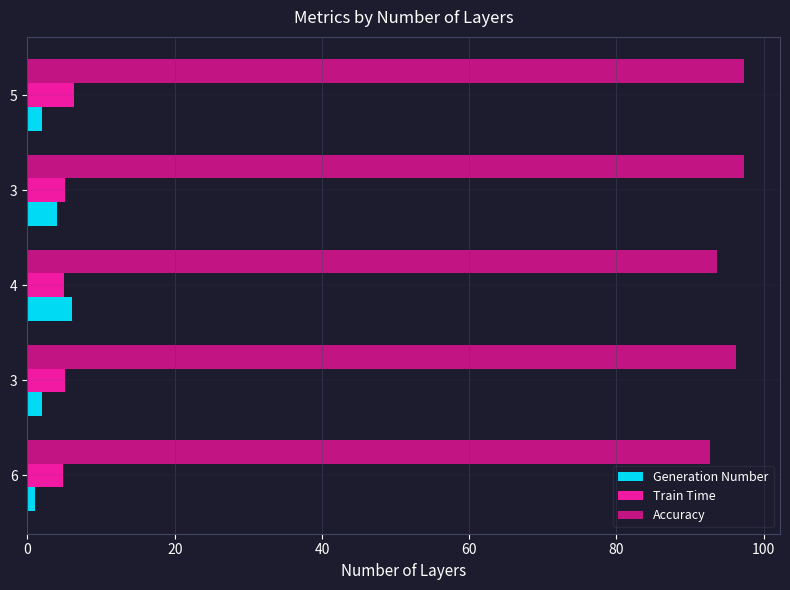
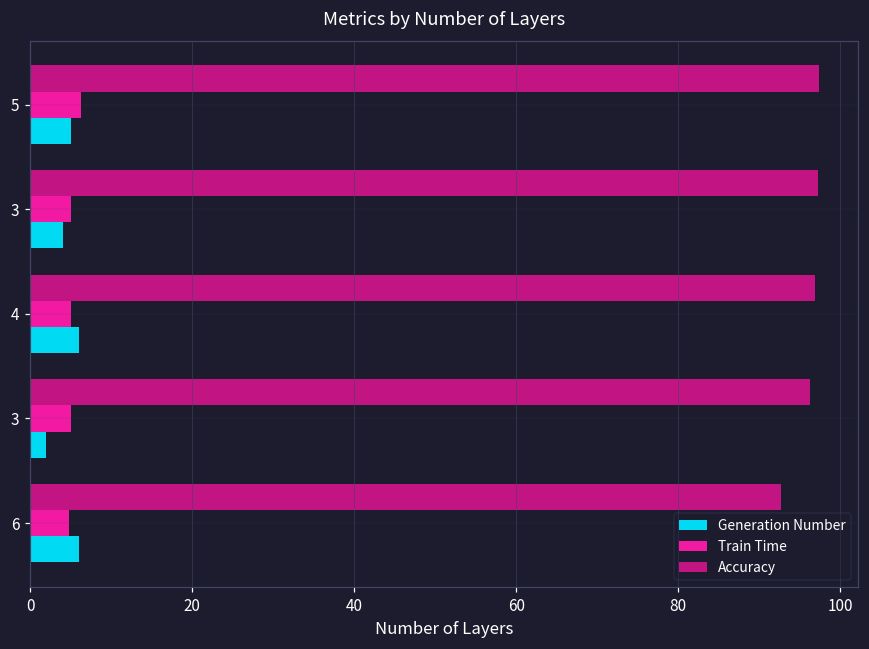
Generation Number, 5: 2 -> 5
Accuracy, 4: 94 -> 97
Generation Number, 6: 1 -> 6
